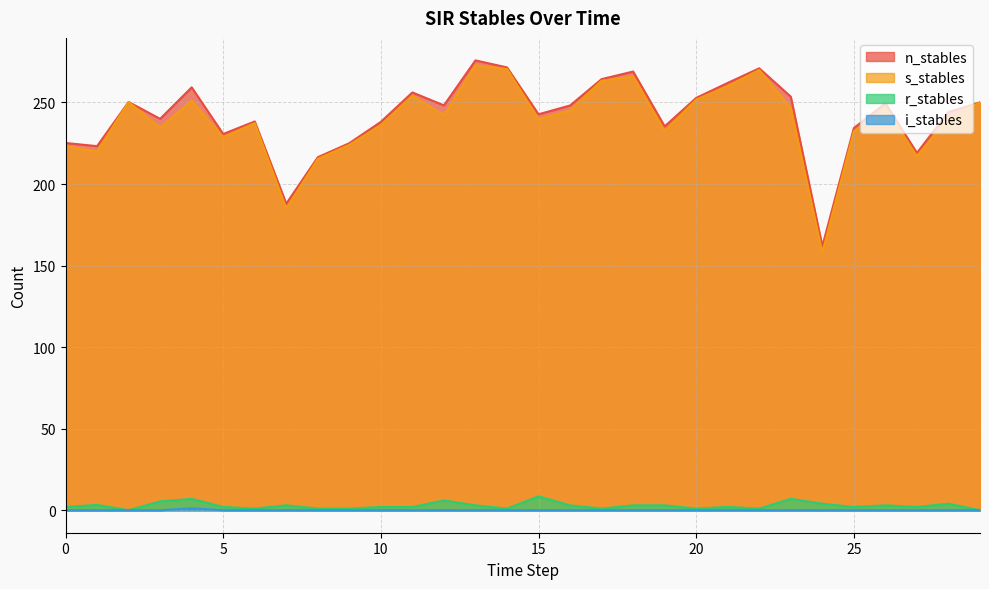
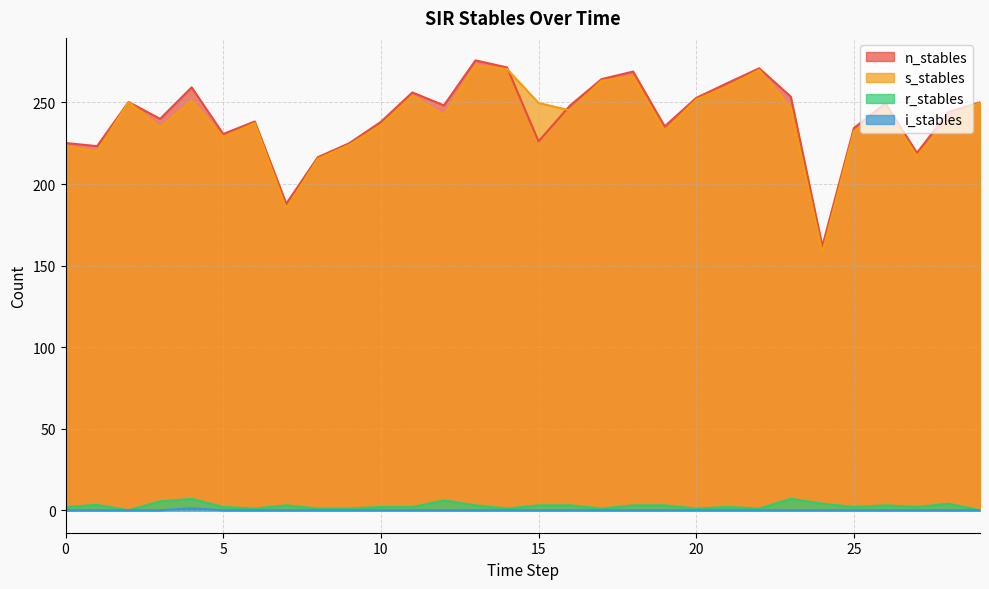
n_stables, 15: 243 -> 226
s_stables, 15: 240 -> 250
r_stables, 15: 9 -> 3
